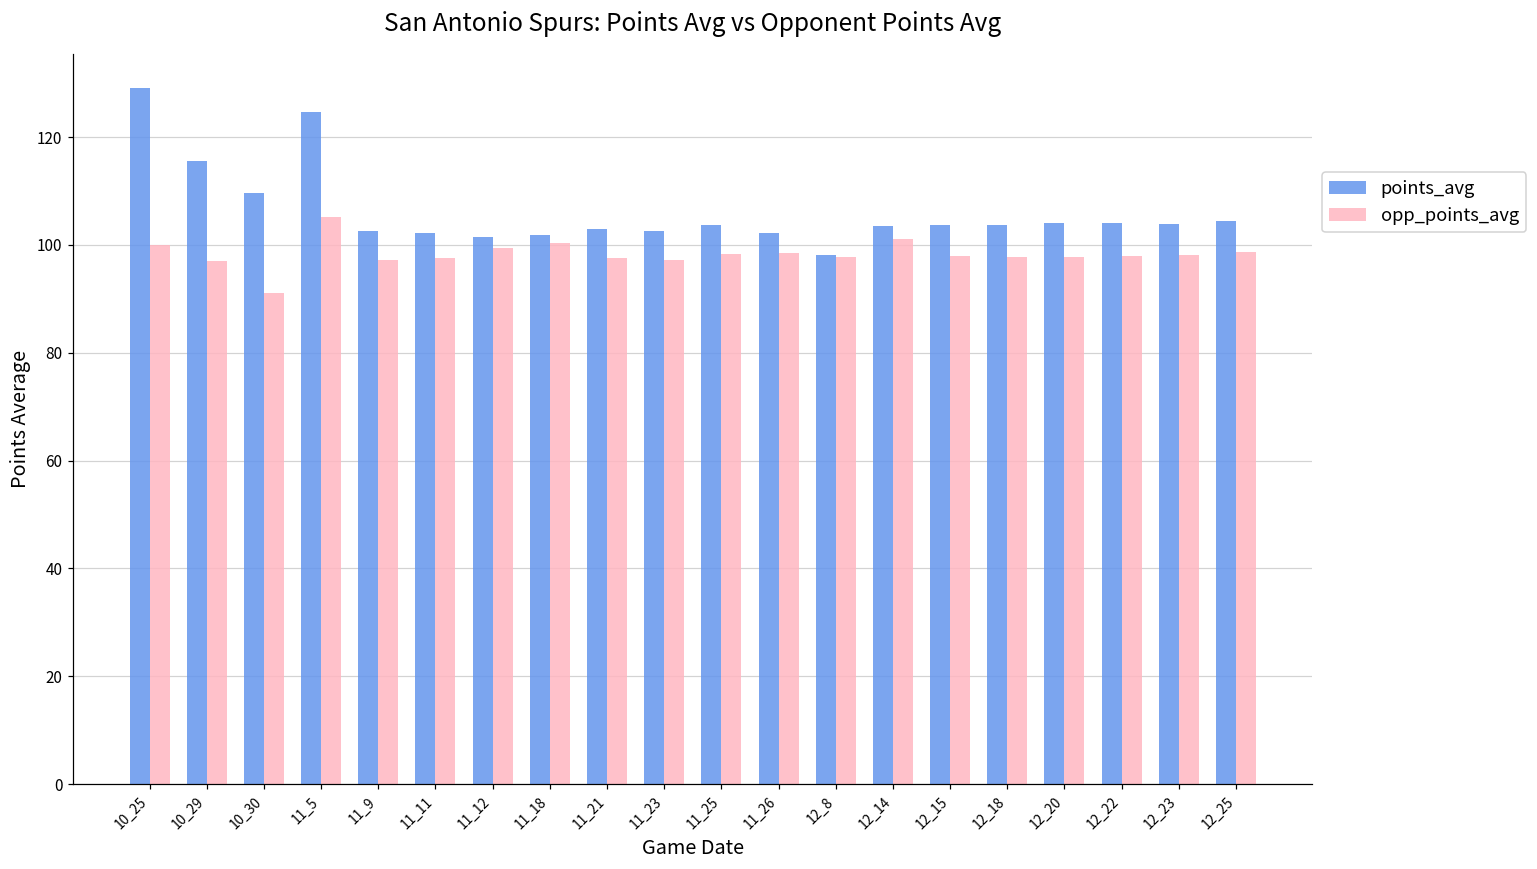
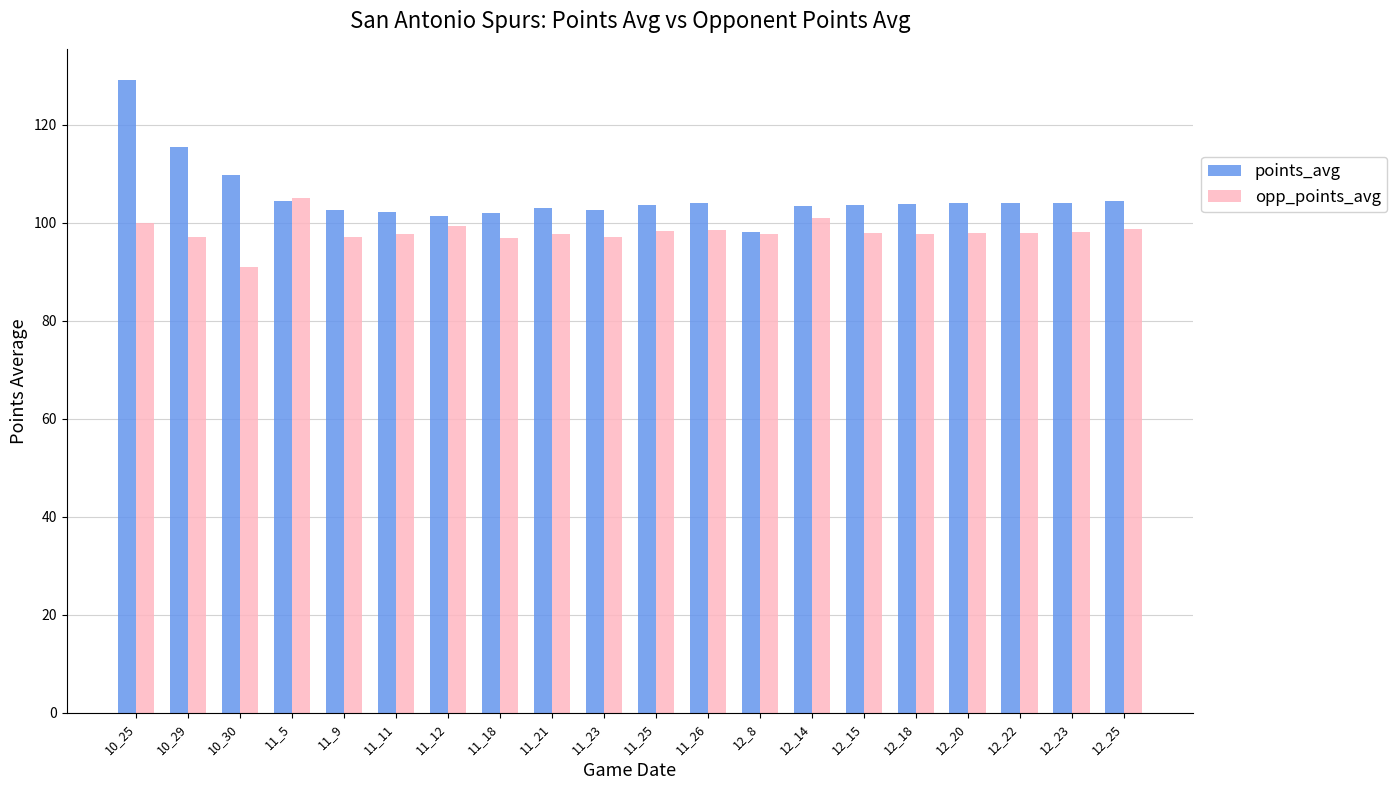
points_avg, 11_5: 125 -> 104
opp_points_avg, 11_18: 100 -> 97
points_avg, 11_26: 102 -> 104
